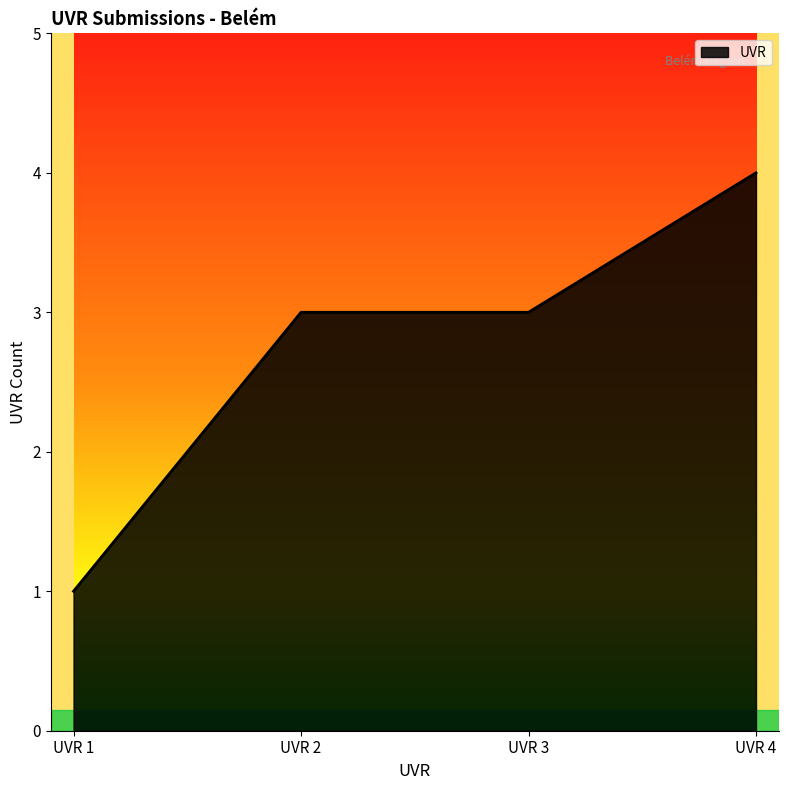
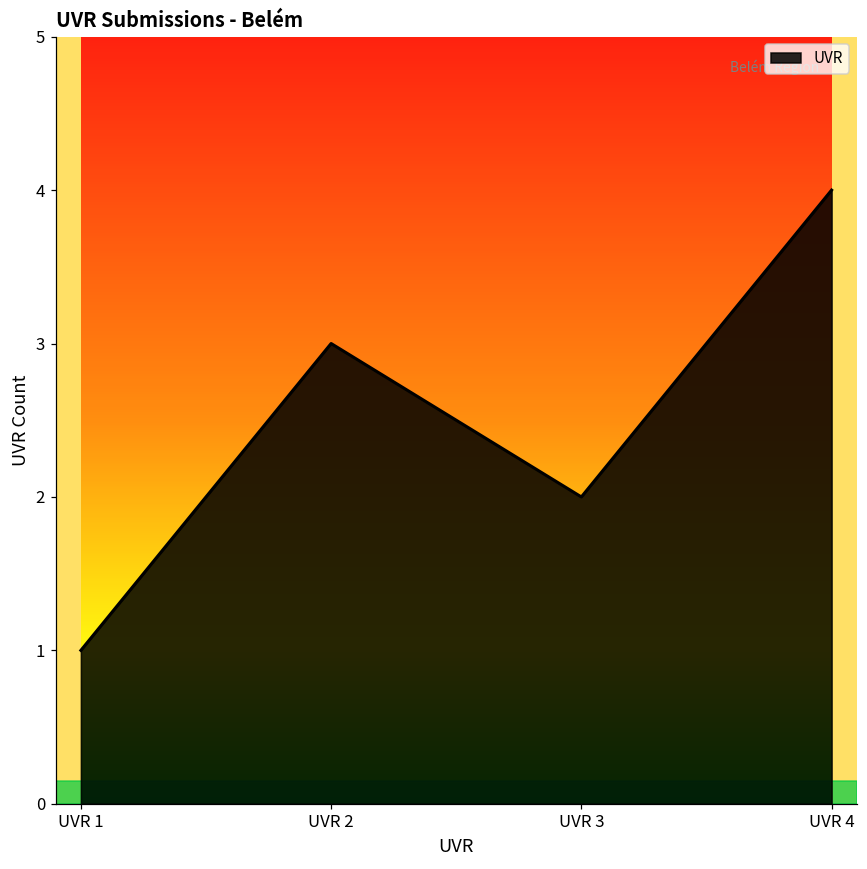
UVR 3: 3 -> 2
